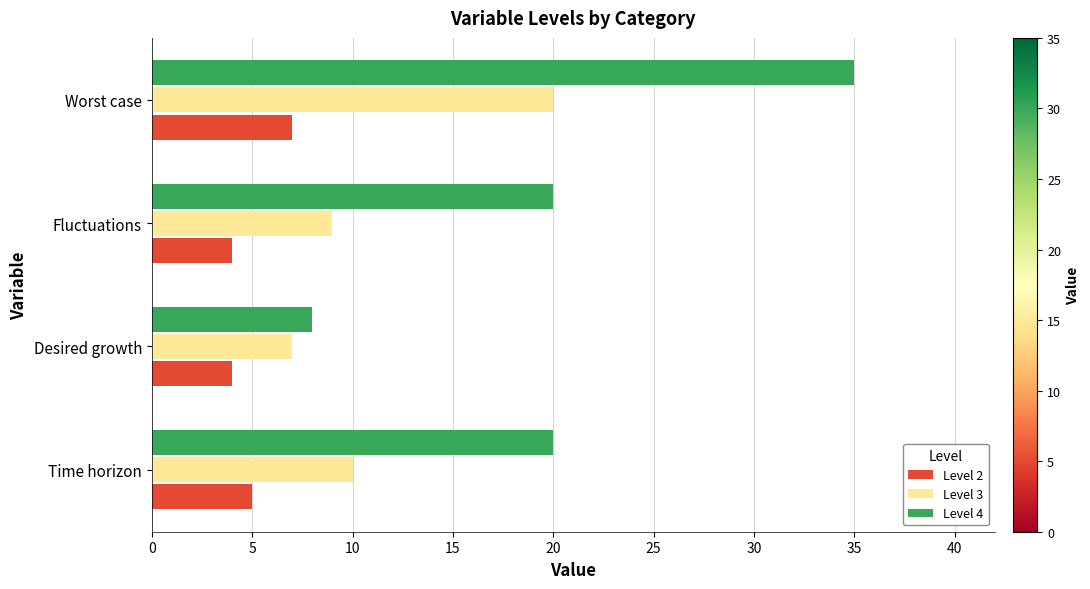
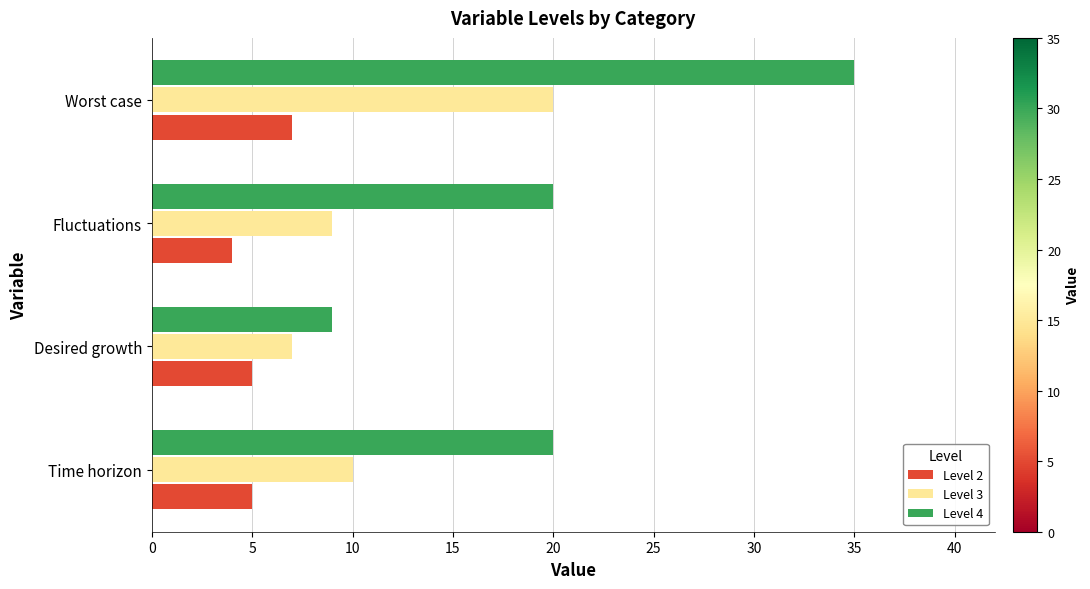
Level 4, Desired growth: 8 -> 9
Level 2, Desired growth: 4 -> 5
